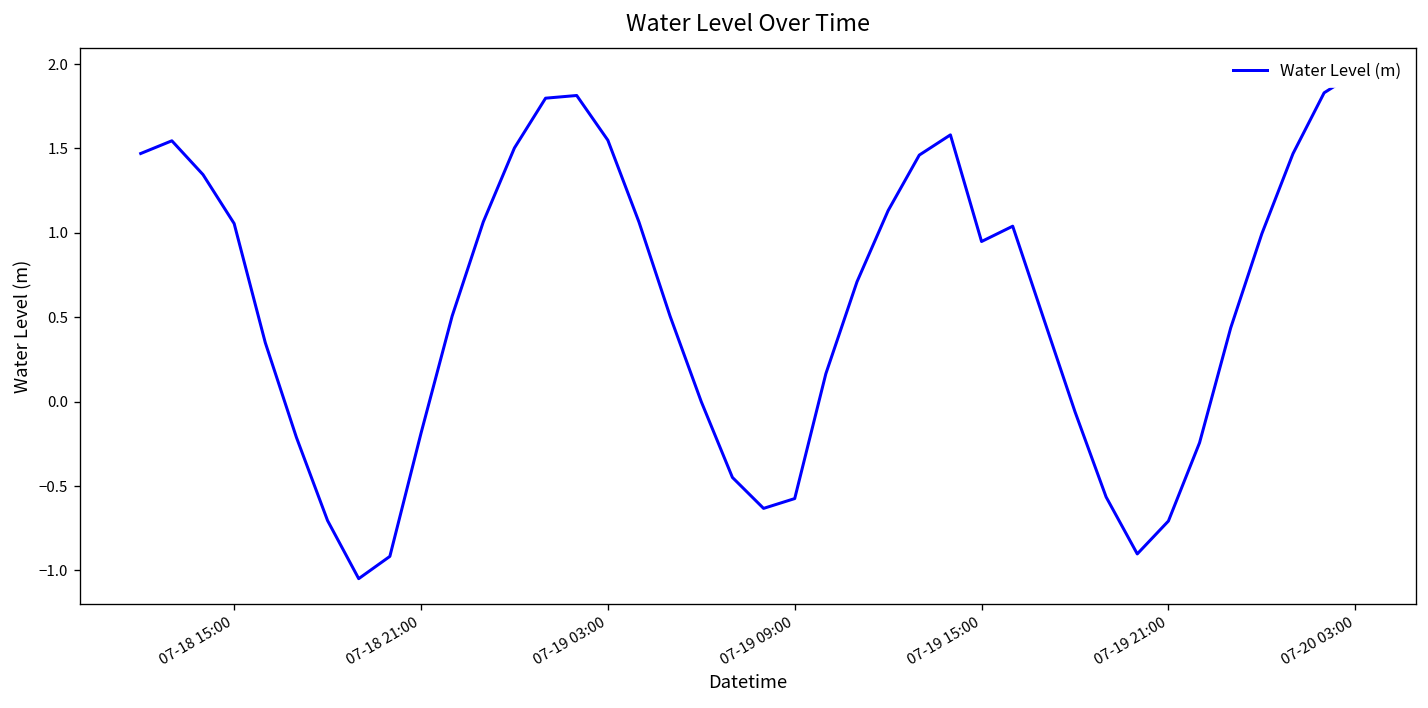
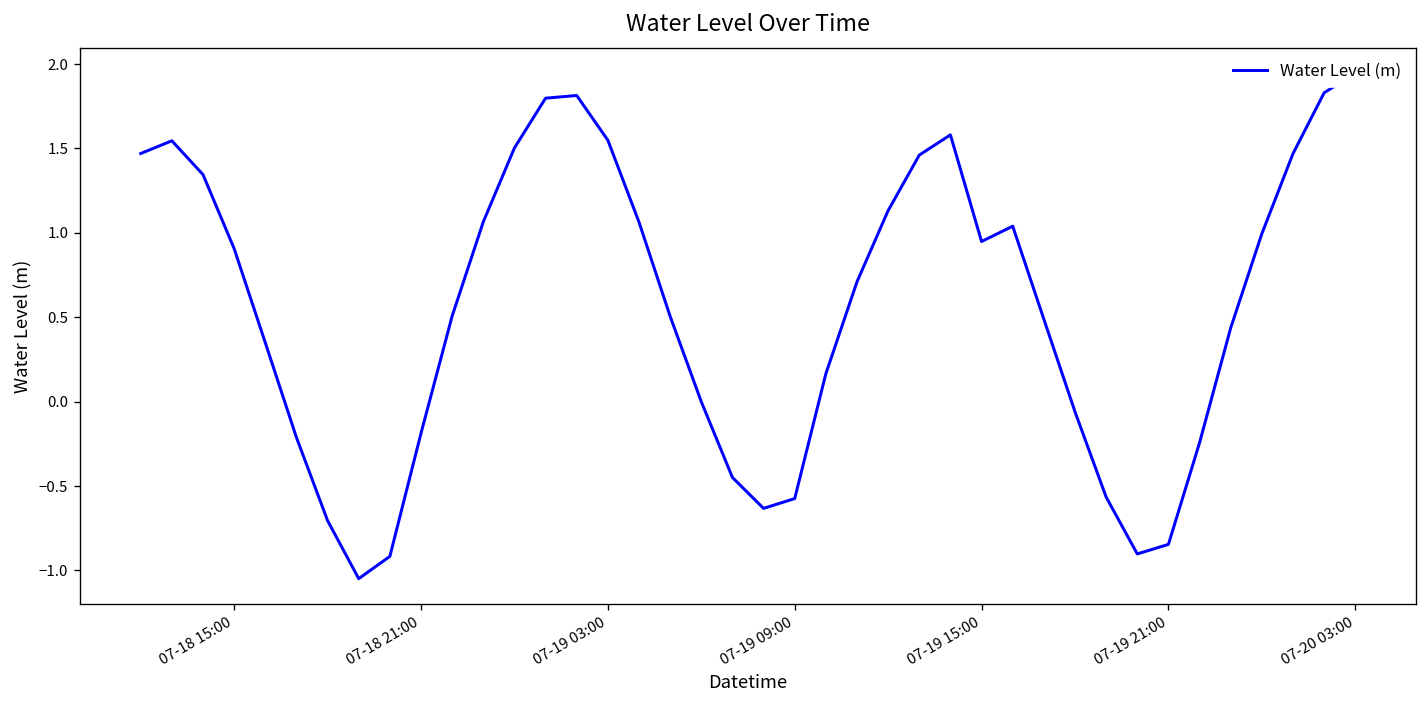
07-18 15:00: 1.05 -> 0.91
07-19 21:00: -0.71 -> -0.85
